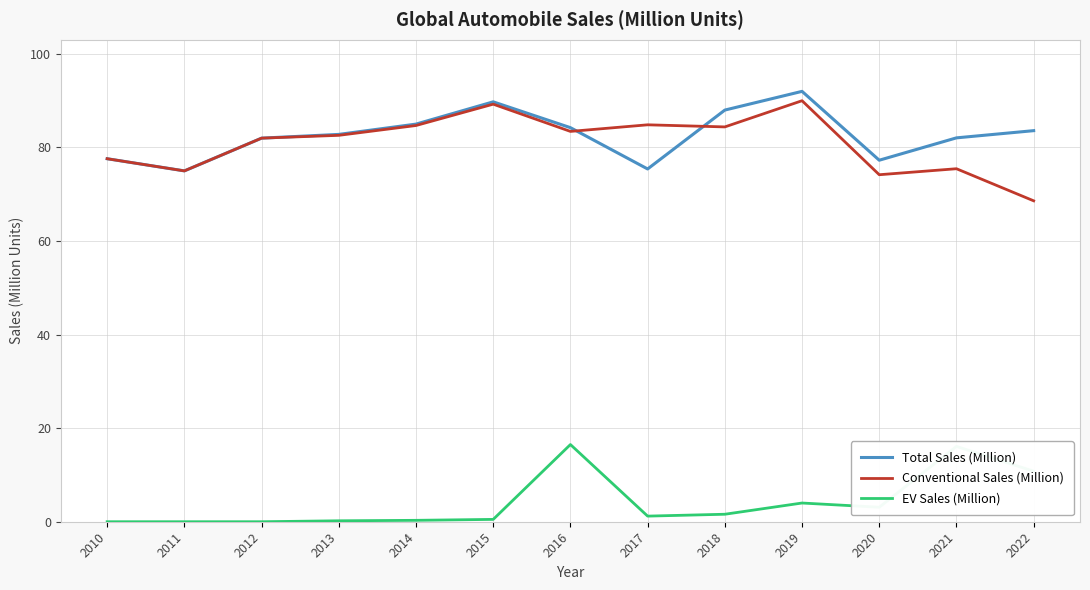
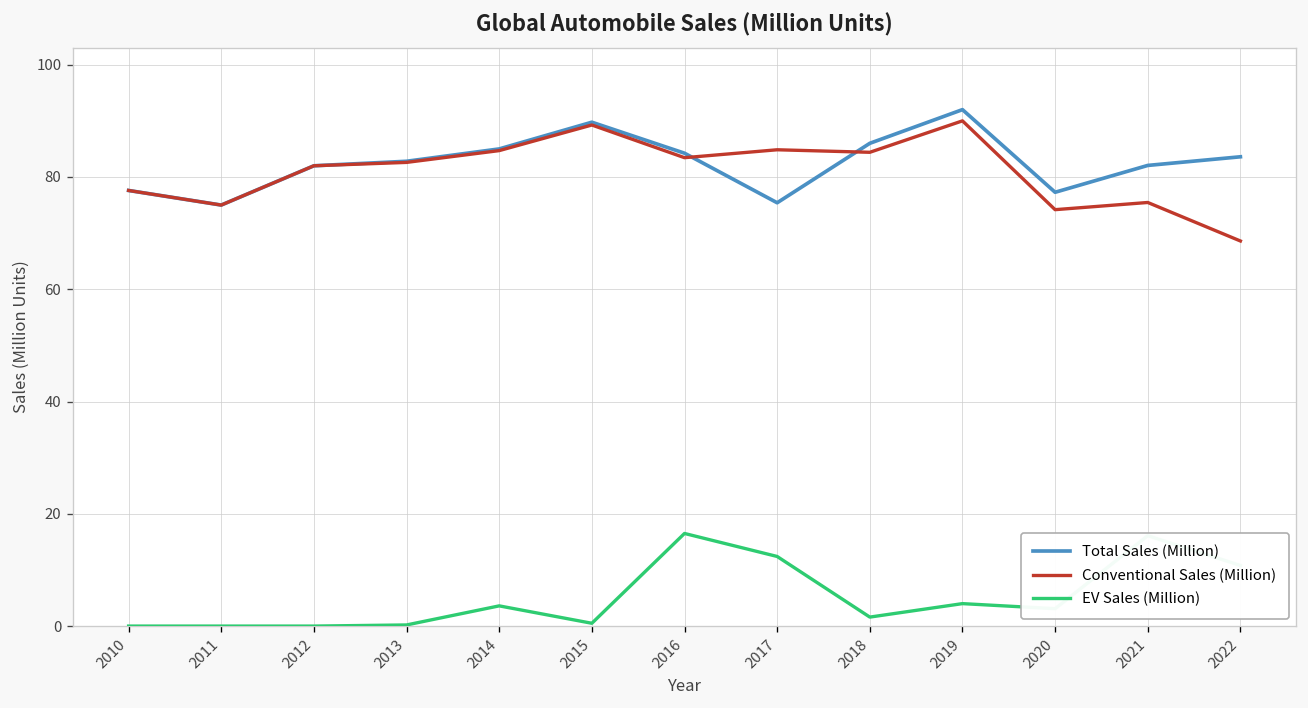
EV Sales (Million), 2014: 0 -> 4
EV Sales (Million), 2017: 1 -> 12
Total Sales (Million), 2018: 88 -> 86
